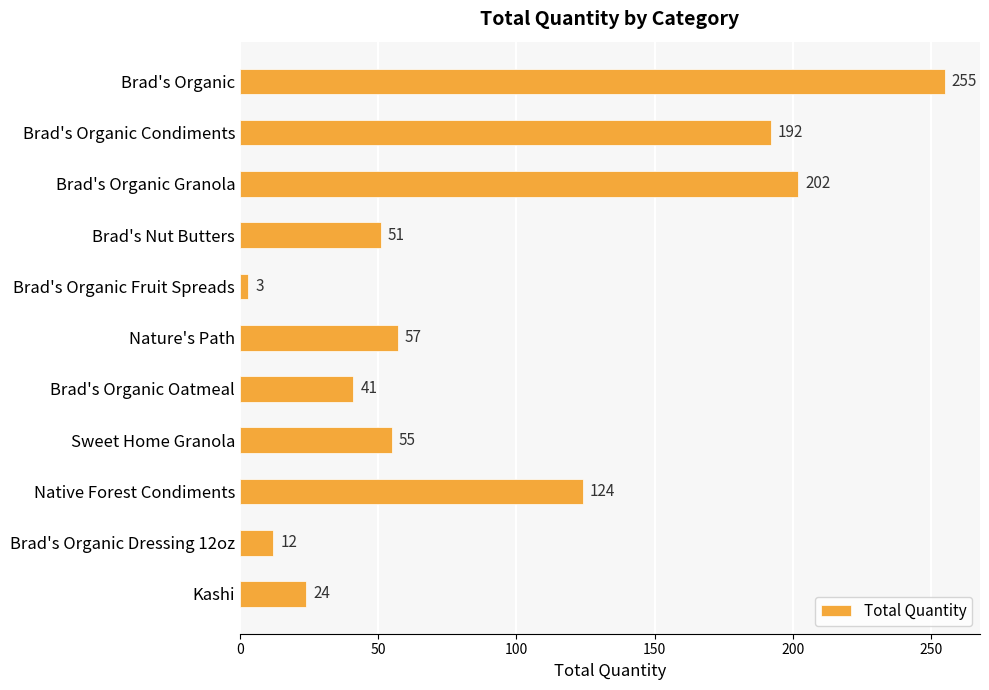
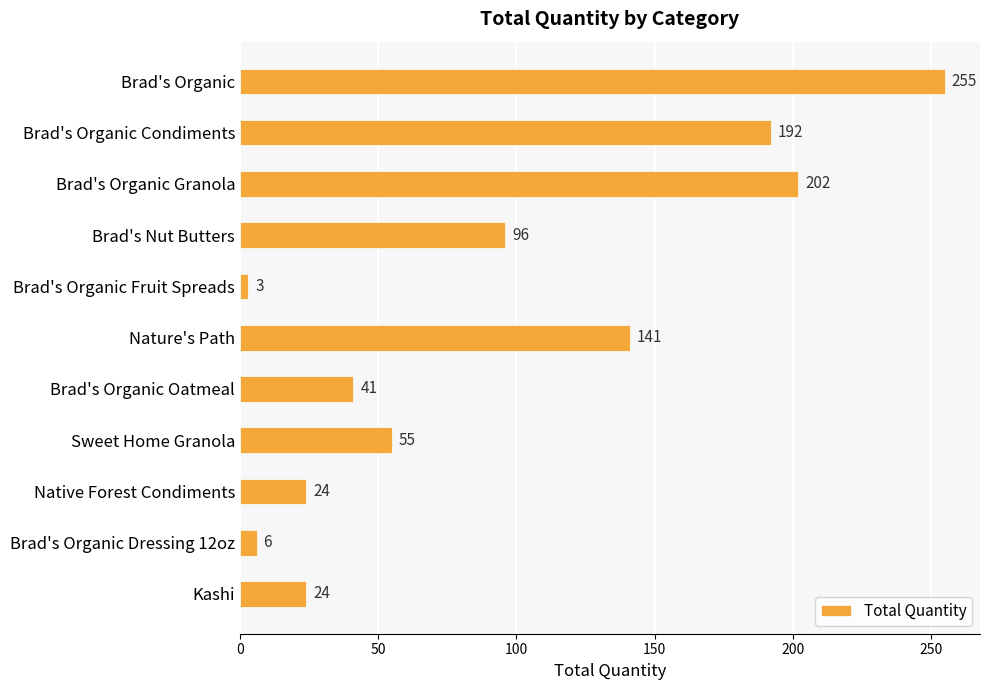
Brad's Nut Butters: 51 -> 96
Nature's Path: 57 -> 141
Native Forest Condiments: 124 -> 24
Brad's Organic Dressing 12oz: 12 -> 6
